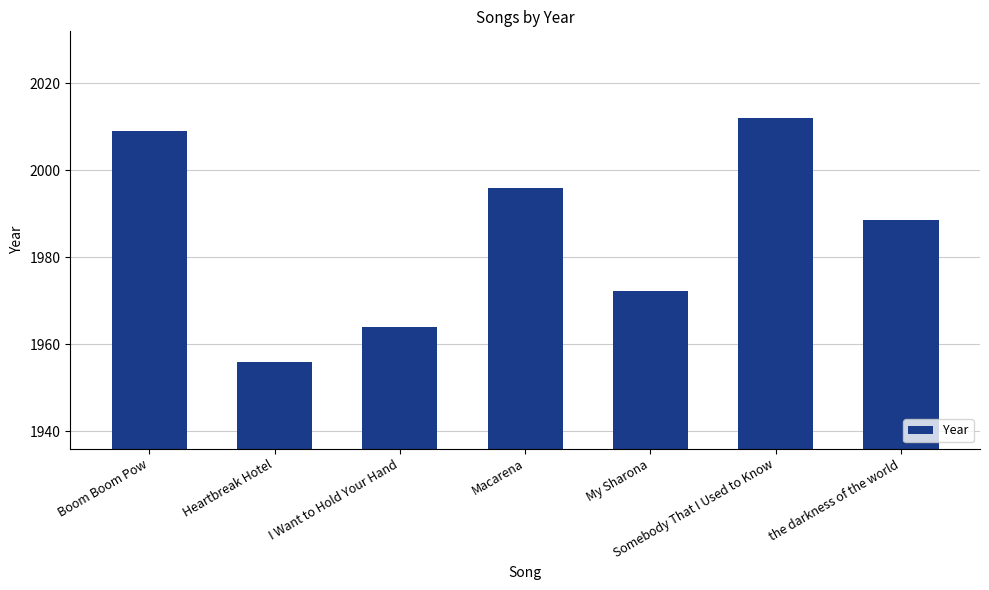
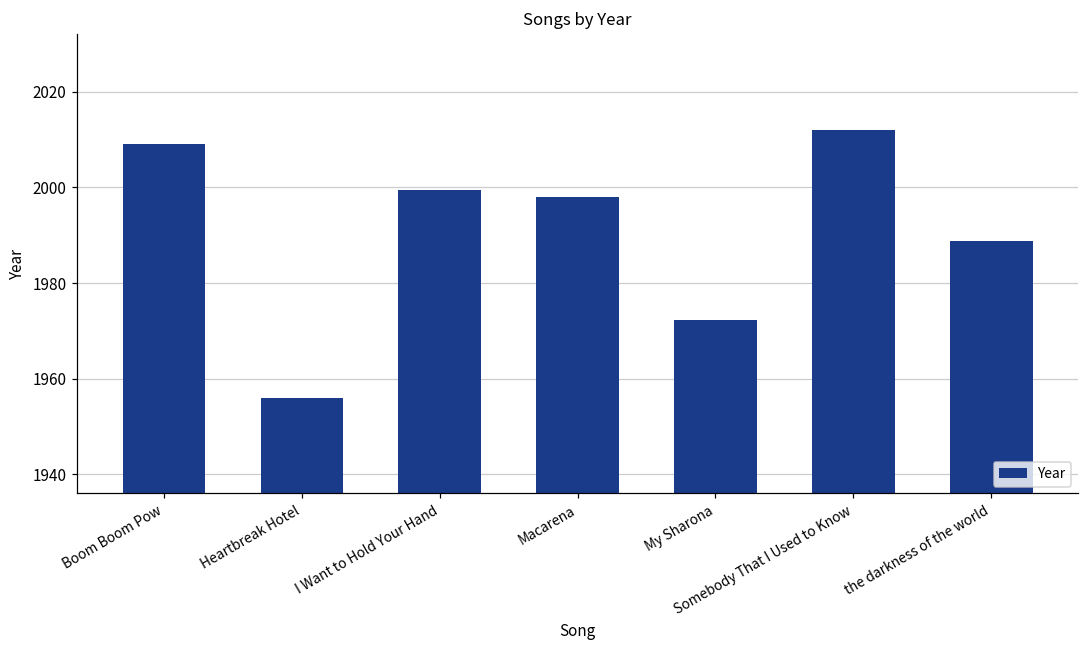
I Want to Hold Your Hand: 1964 -> 2000
Macarena: 1996 -> 1998
